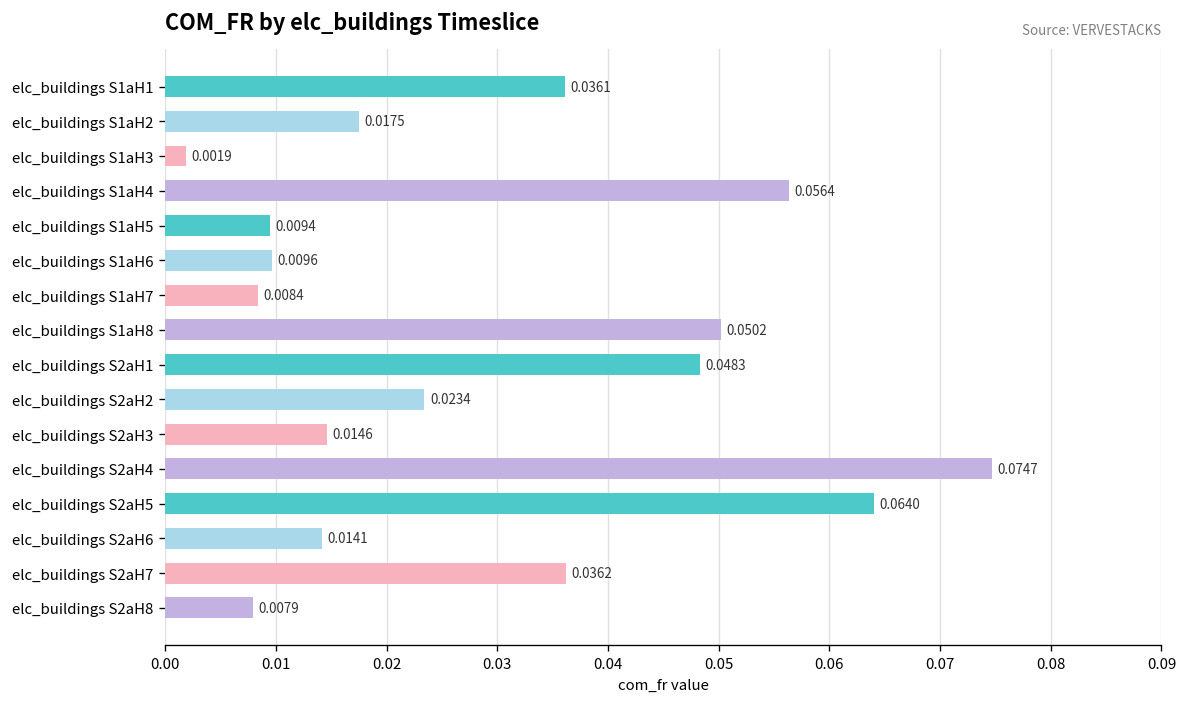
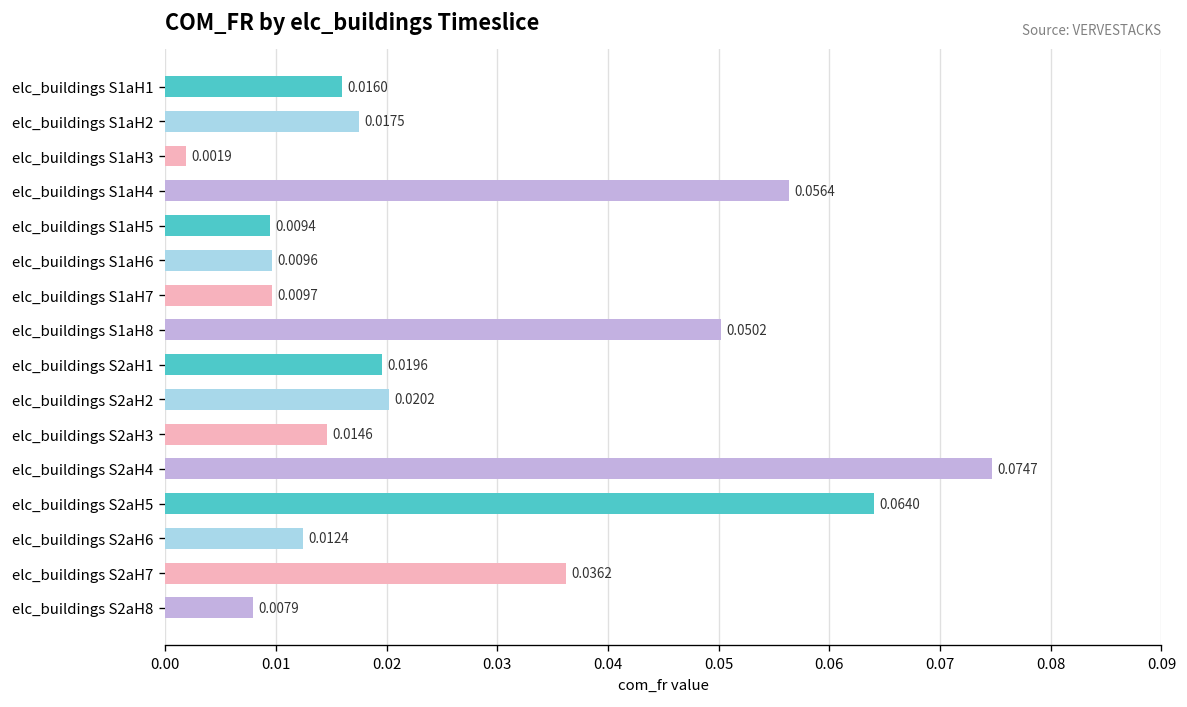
elc_buildings S1aH1: 0.0361 -> 0.0160
elc_buildings S1aH7: 0.0084 -> 0.0097
elc_buildings S2aH1: 0.0483 -> 0.0196
elc_buildings S2aH2: 0.0234 -> 0.0202
elc_buildings S2aH6: 0.0141 -> 0.0124
